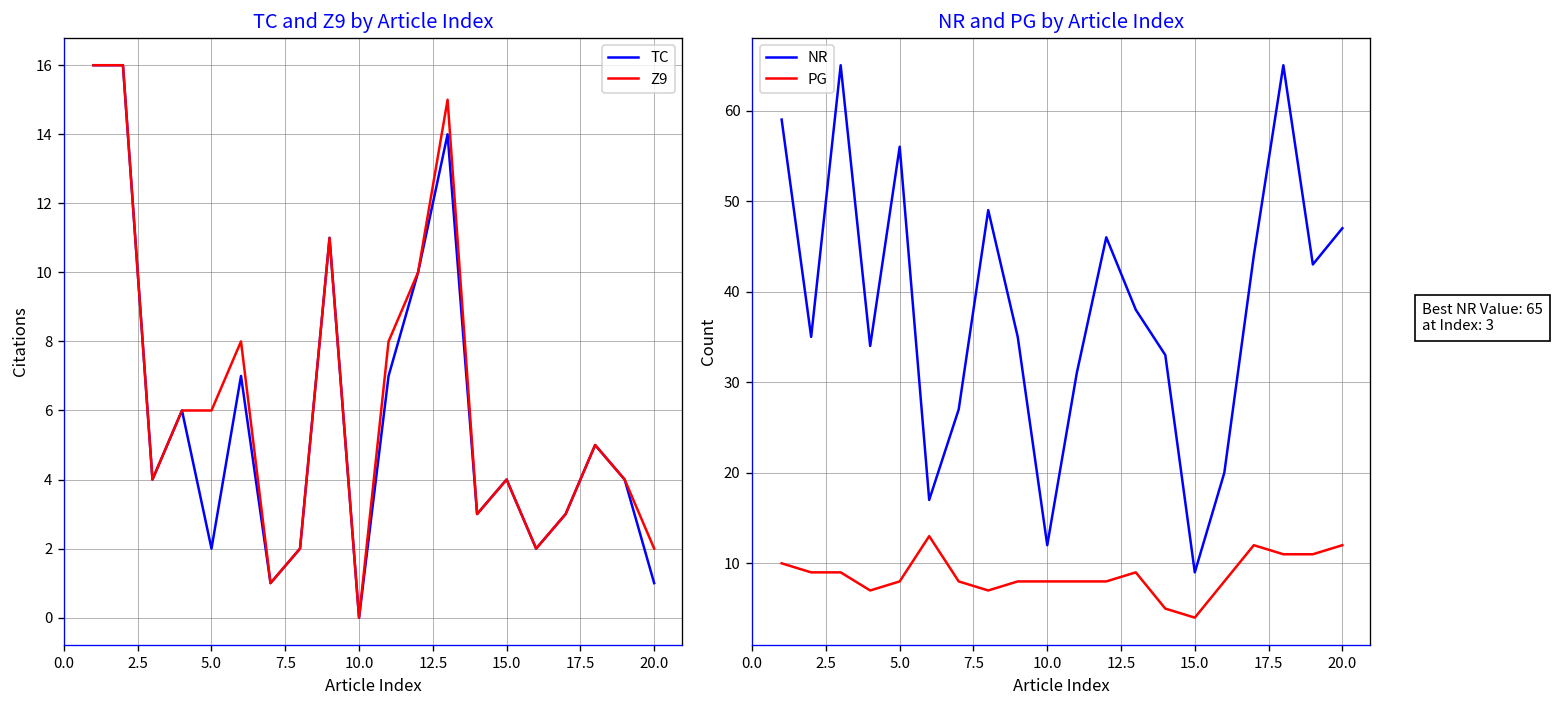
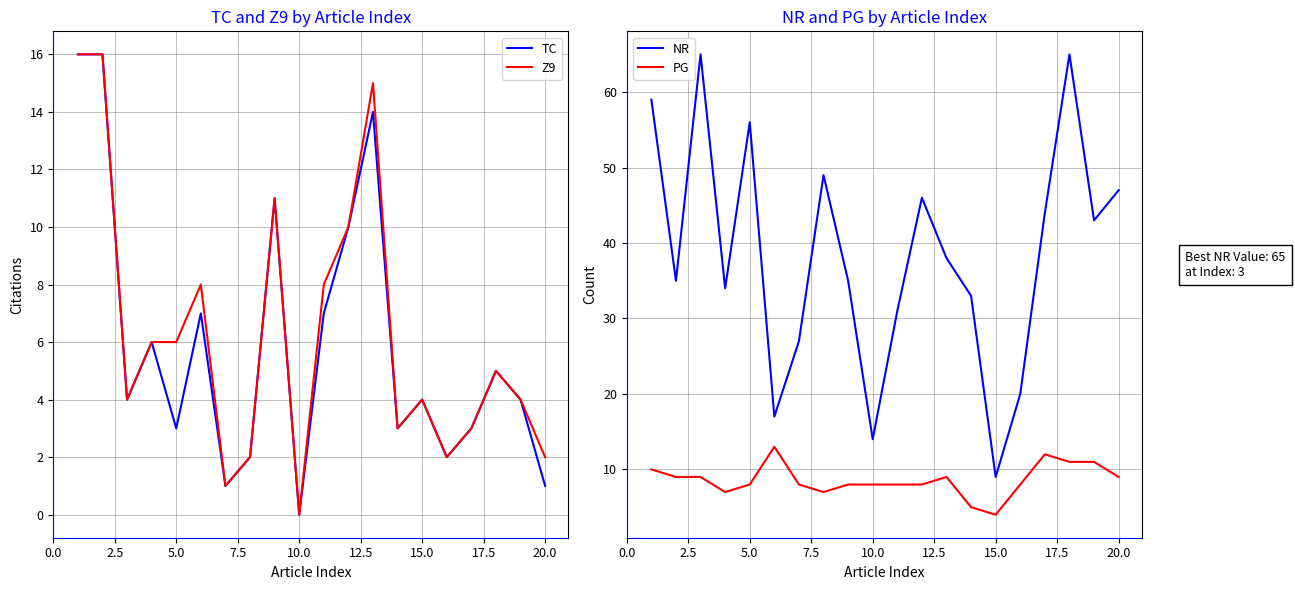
TC and Z9 by Article Index, TC, 5.0: 2 -> 3
NR and PG by Article Index, NR, 10.0: 12 -> 14
NR and PG by Article Index, PG, 20.0: 12 -> 9
